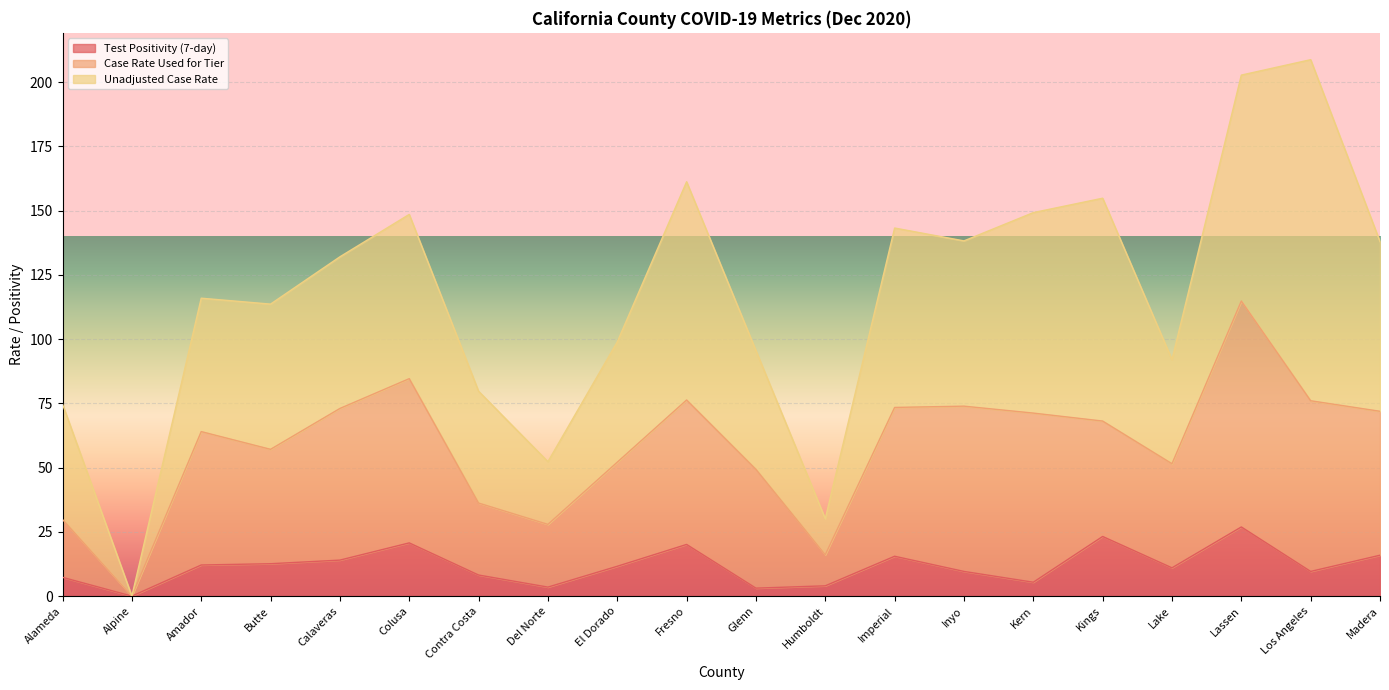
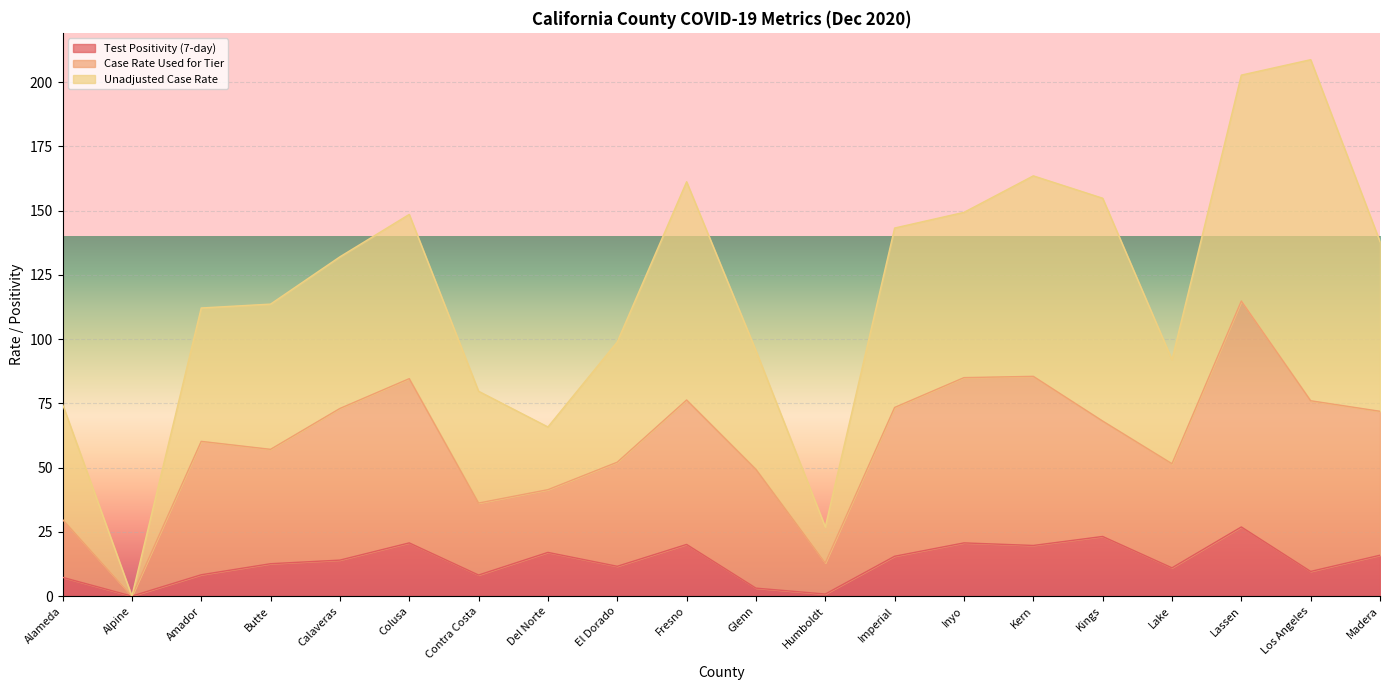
Test Positivity (7-day), Amador: 12 -> 8
Test Positivity (7-day), Del Norte: 4 -> 17
Test Positivity (7-day), Humboldt: 4 -> 1
Test Positivity (7-day), Inyo: 10 -> 21
Test Positivity (7-day), Kern: 5 -> 20
